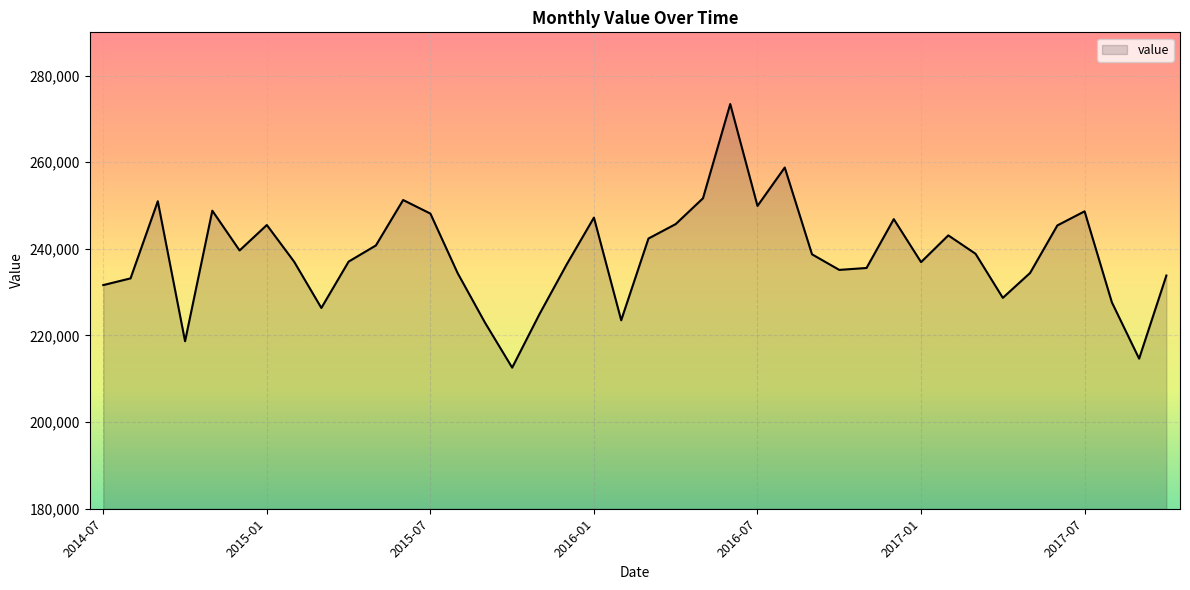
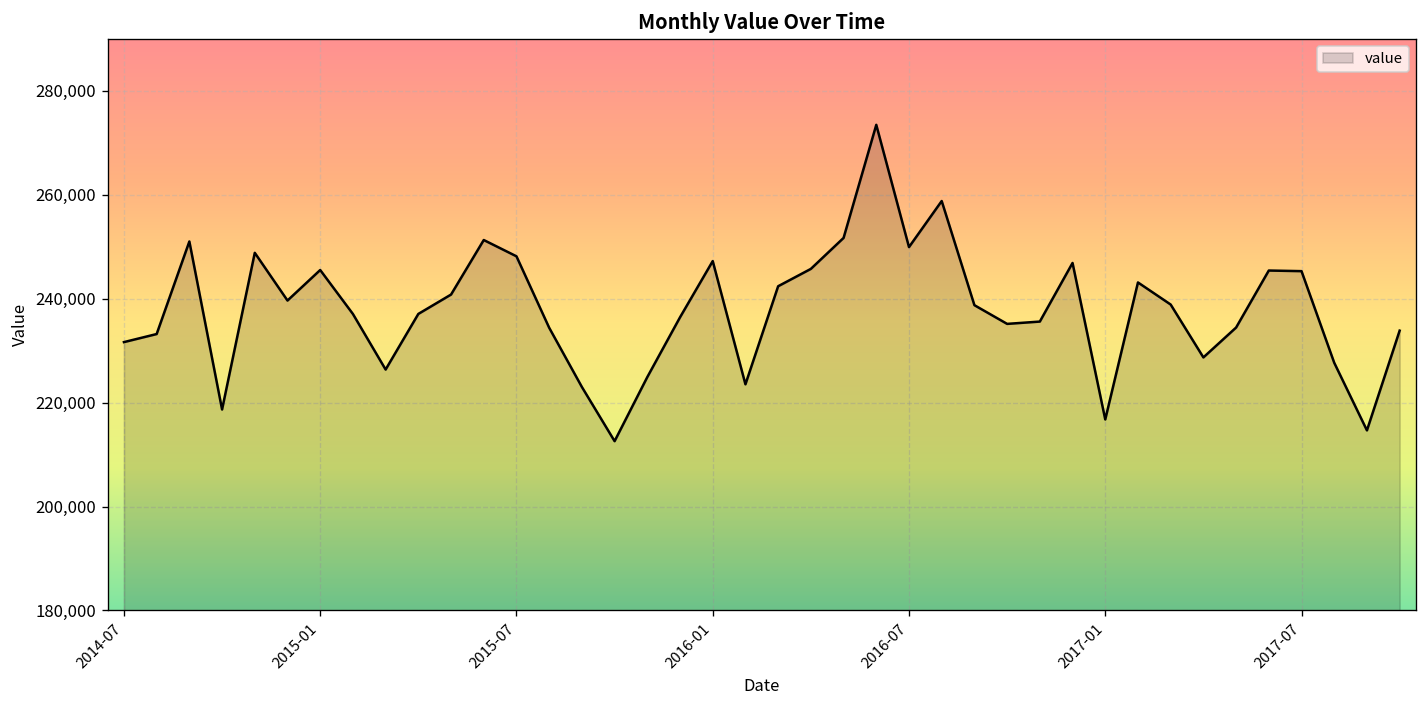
2017-01: 237,000 -> 217,000
2017-07: 249,000 -> 245,000
